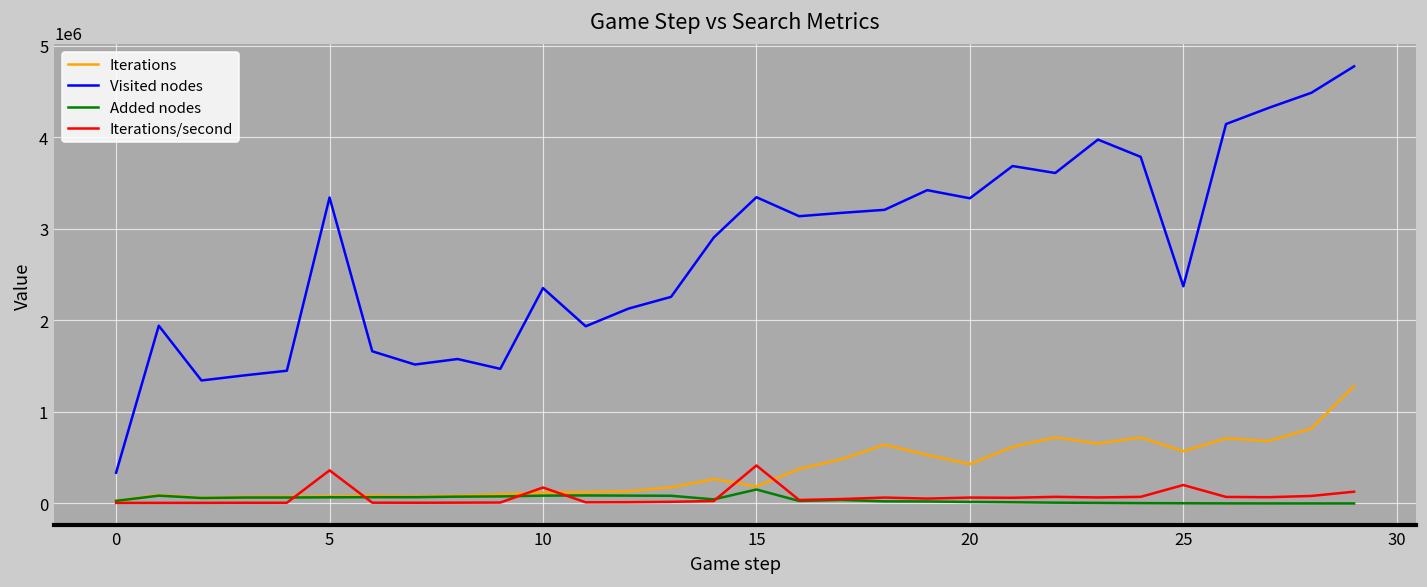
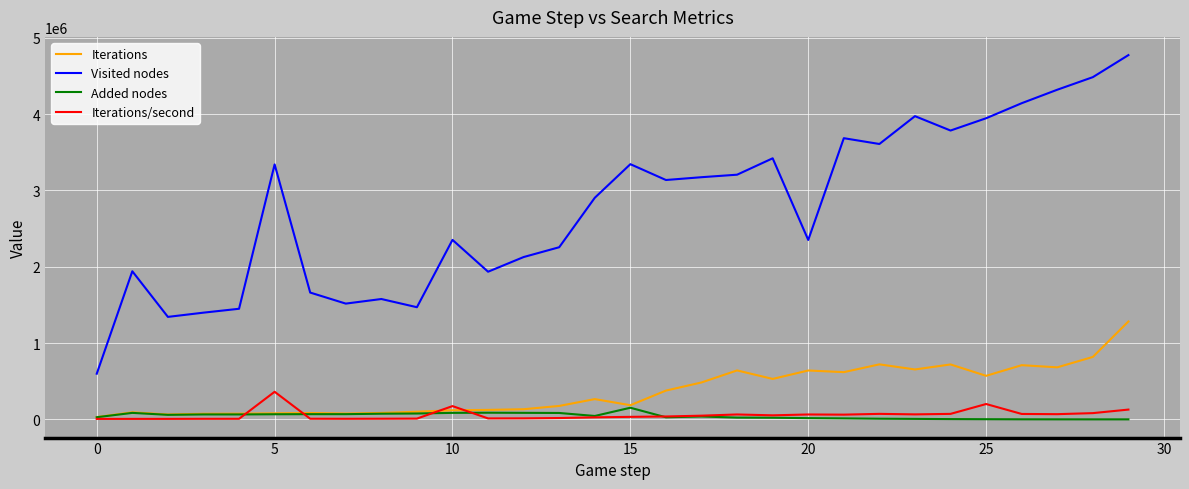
Visited nodes, 0: 300000 -> 600000
Iterations/second, 15: 400000 -> 0
Iterations, 20: 400000 -> 600000
Visited nodes, 20: 3300000 -> 2400000
Visited nodes, 25: 2400000 -> 3900000
